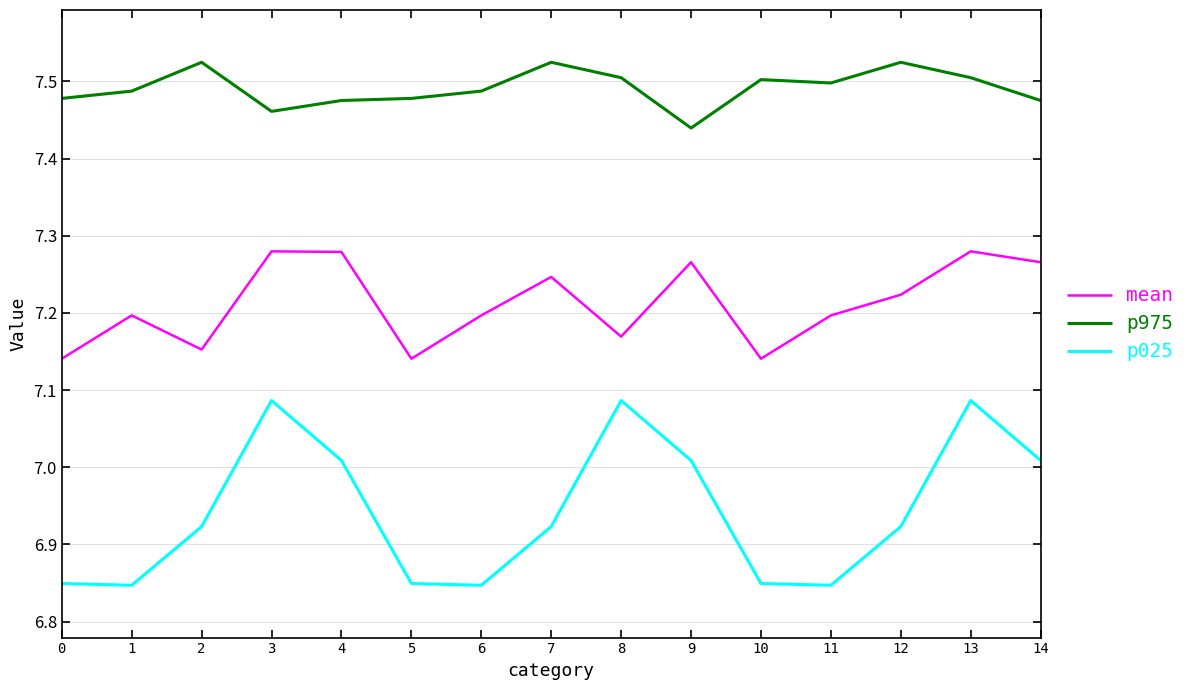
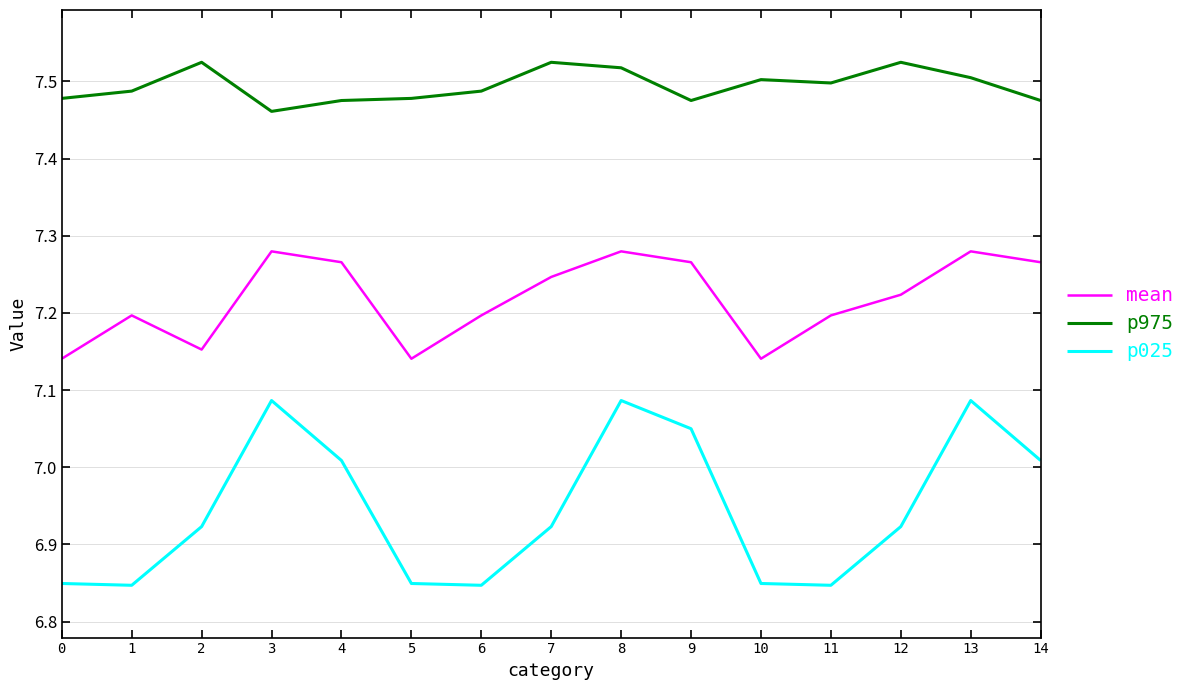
mean, 4: 7.28 -> 7.27
mean, 8: 7.17 -> 7.28
p975, 8: 7.50 -> 7.52
p975, 9: 7.44 -> 7.48
p025, 9: 7.01 -> 7.05
